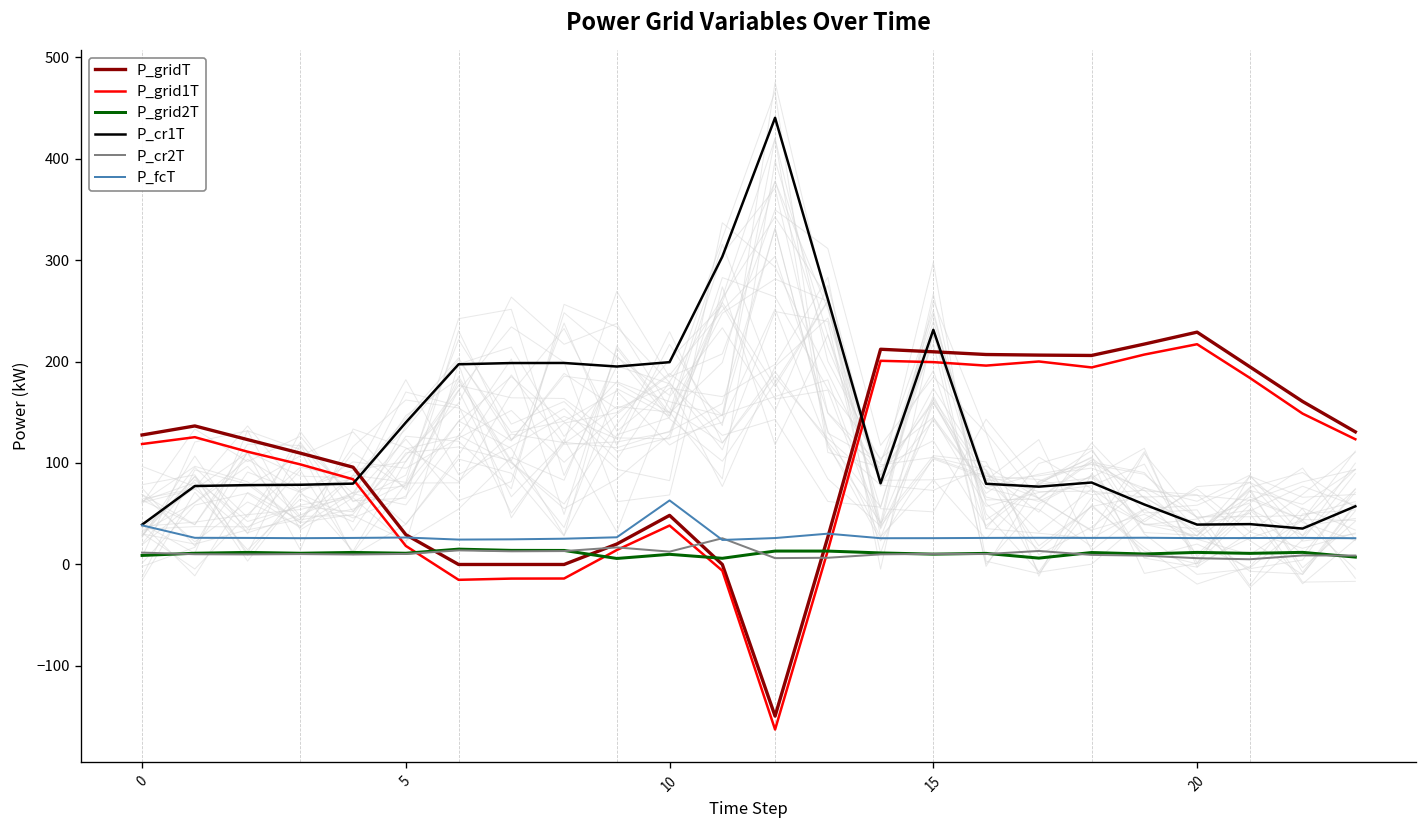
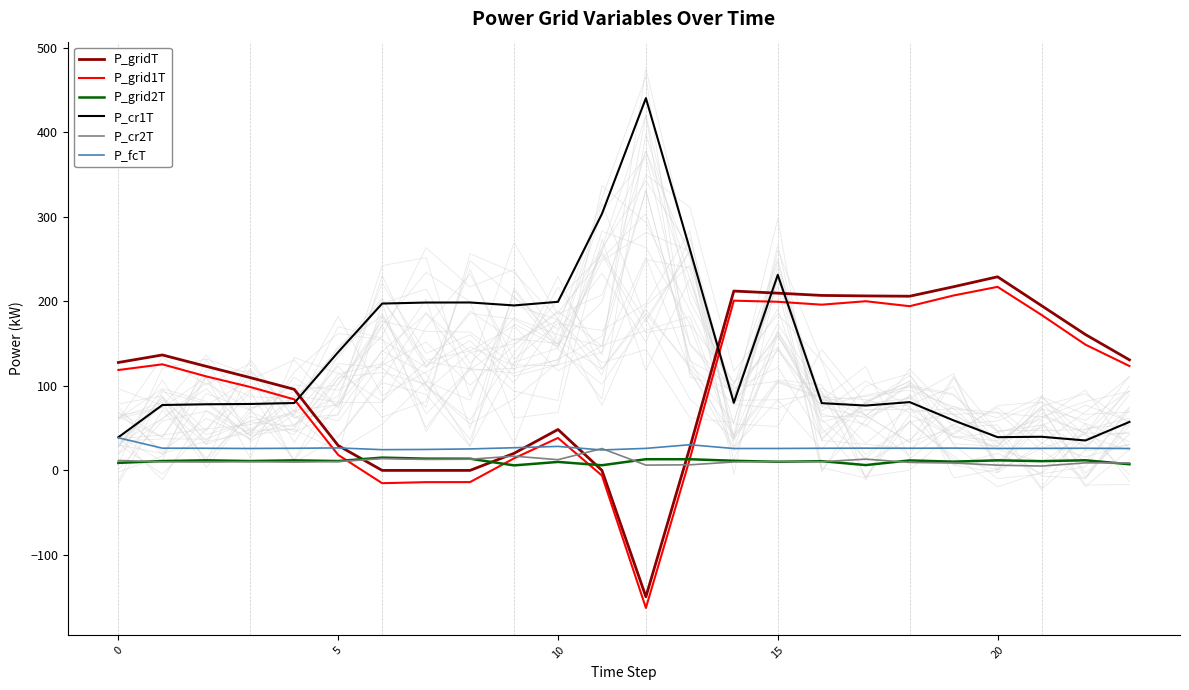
P_fcT, 10: 60 -> 30
